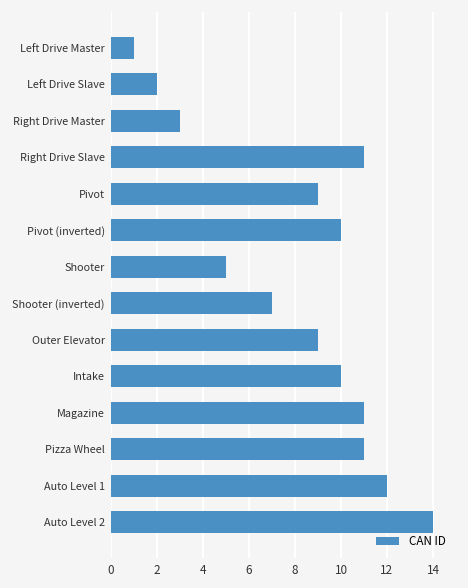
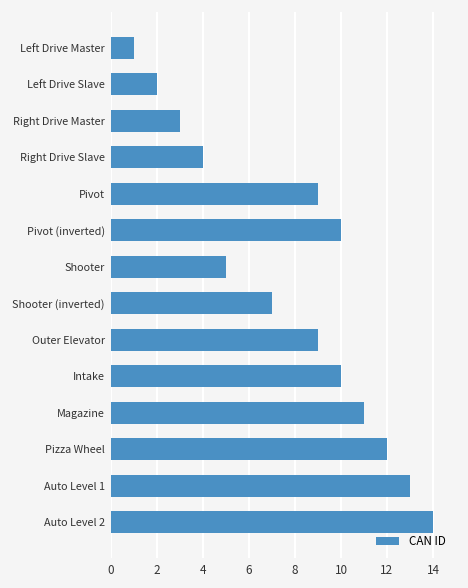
Right Drive Slave: 11 -> 4
Pizza Wheel: 11 -> 12
Auto Level 1: 12 -> 13
